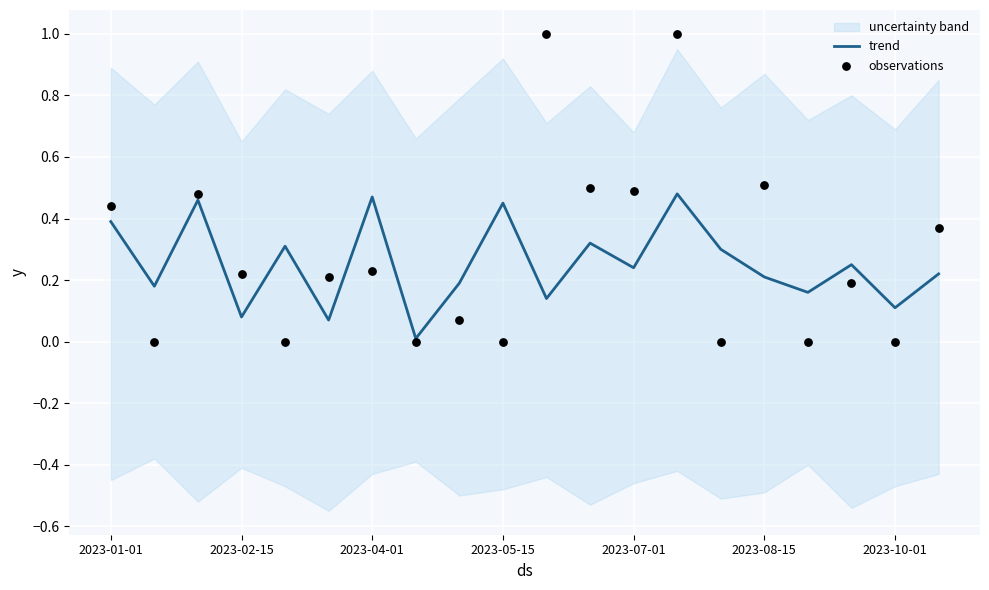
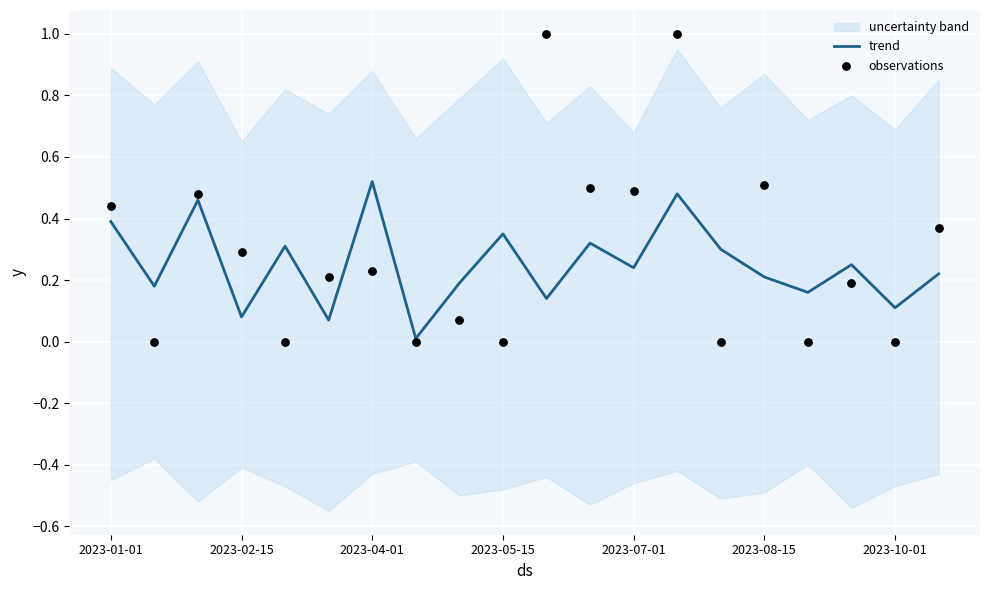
observations, 2023-02-15: 0.22 -> 0.29
trend, 2023-04-01: 0.47 -> 0.52
trend, 2023-05-15: 0.45 -> 0.35
